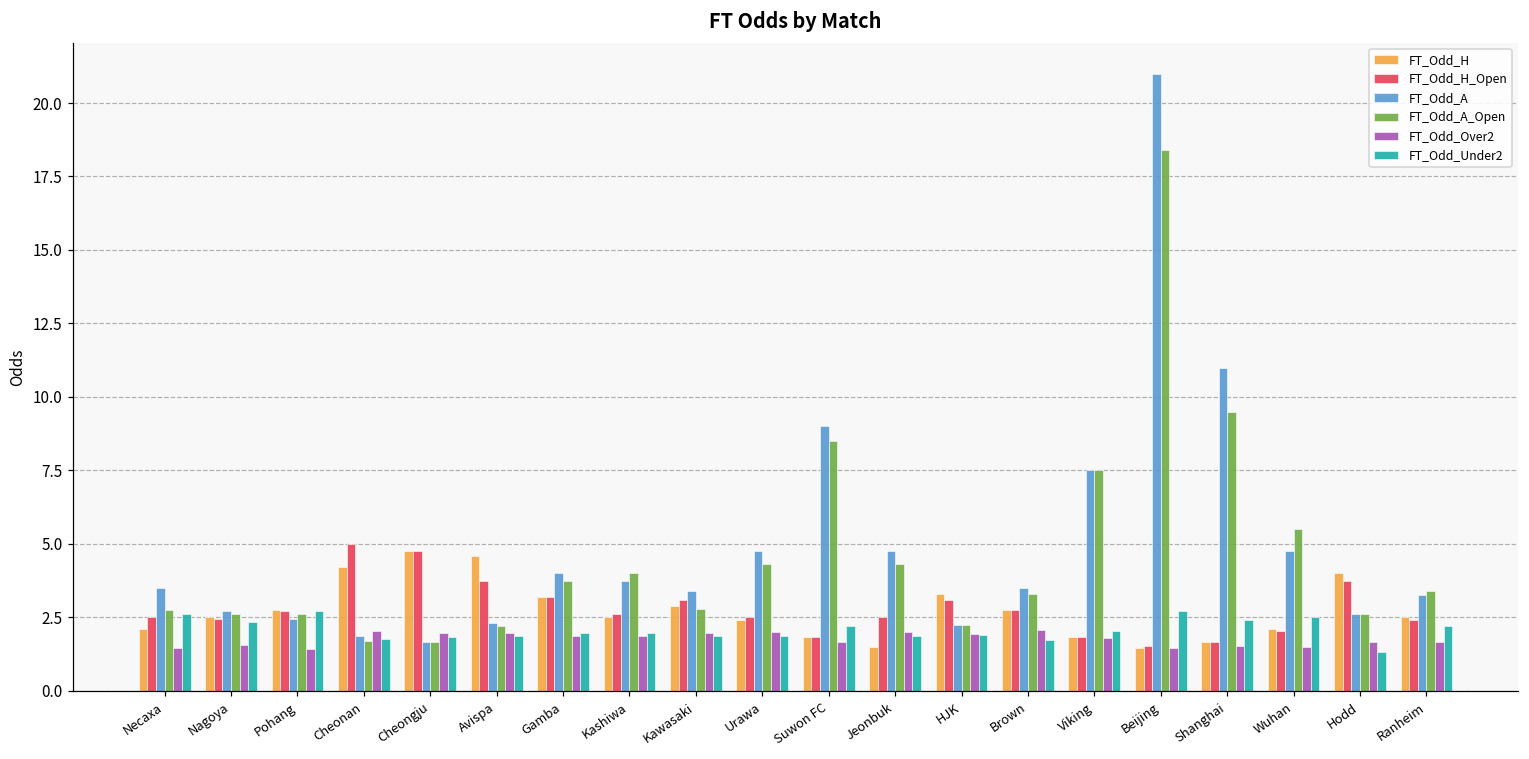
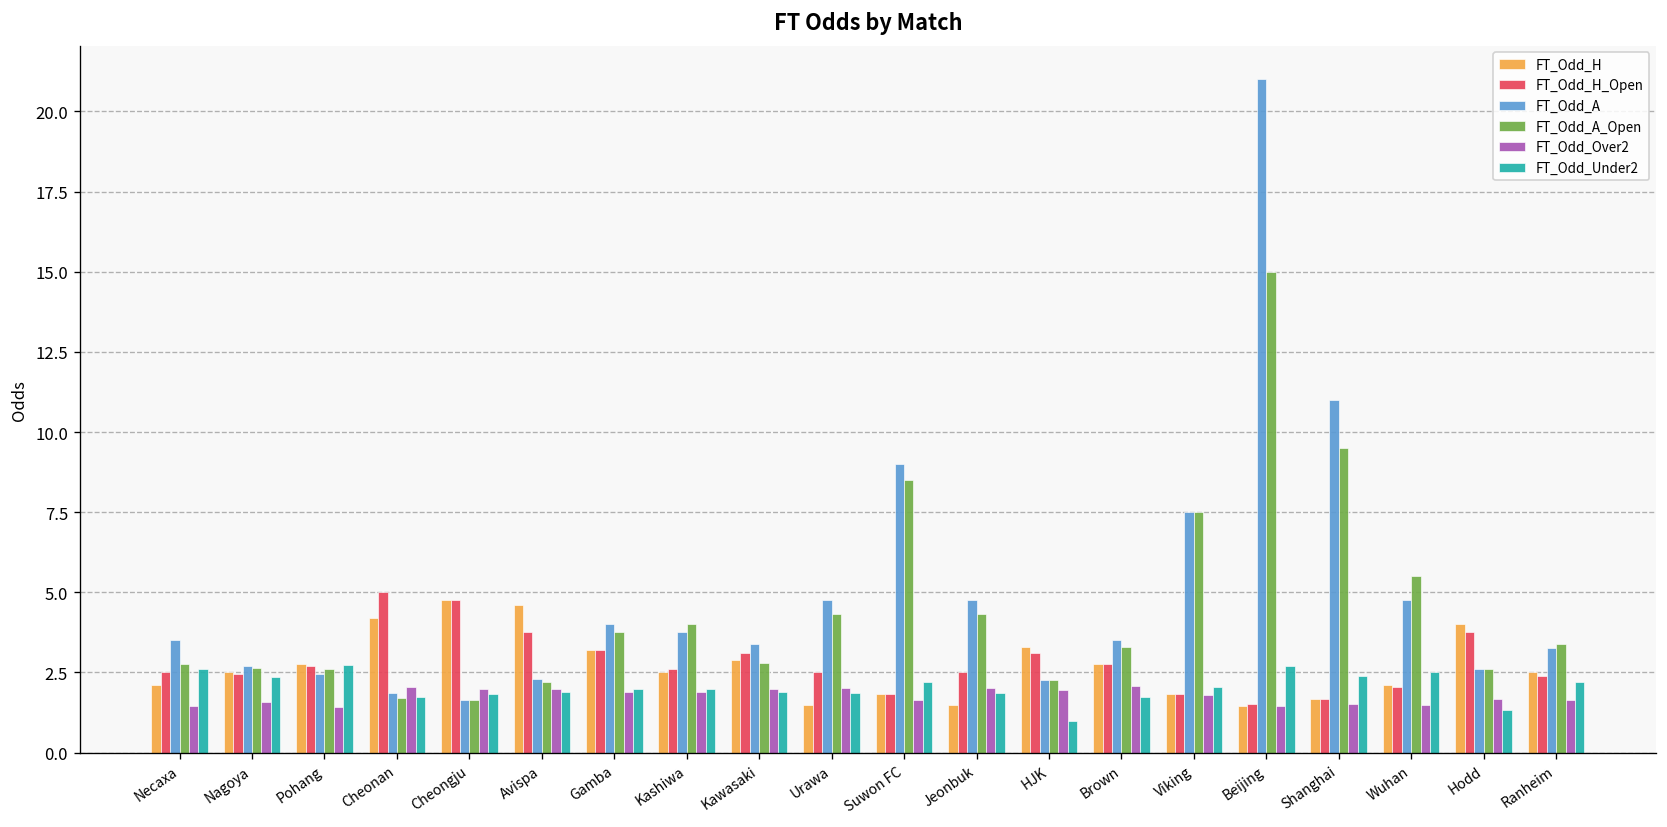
FT_Odd_H, Urawa: 2.4 -> 1.5
FT_Odd_Under2, HJK: 1.9 -> 1.0
FT_Odd_A_Open, Beijing: 18.4 -> 15.0
